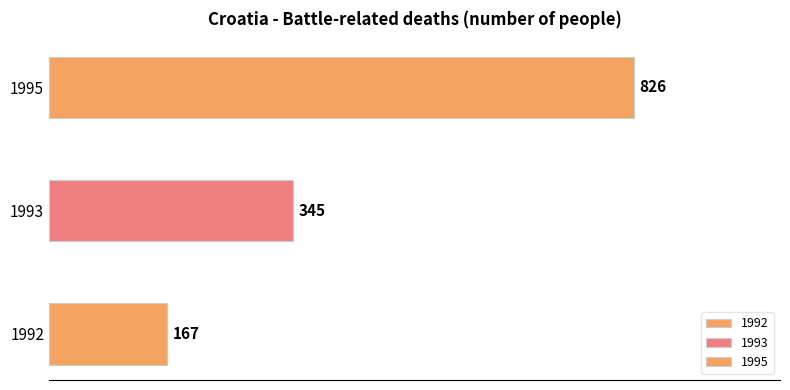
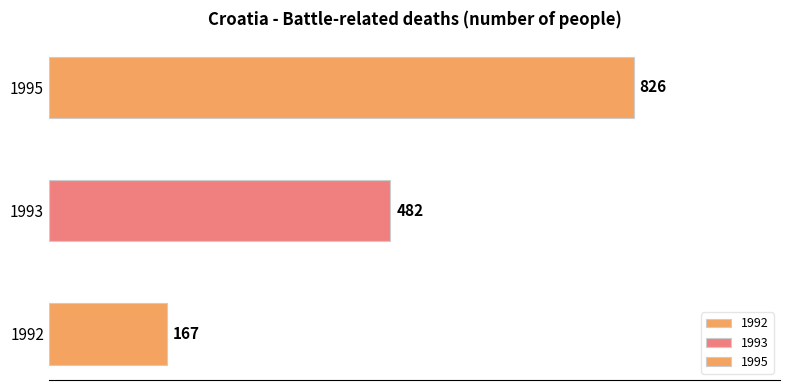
1993: 345 -> 482
